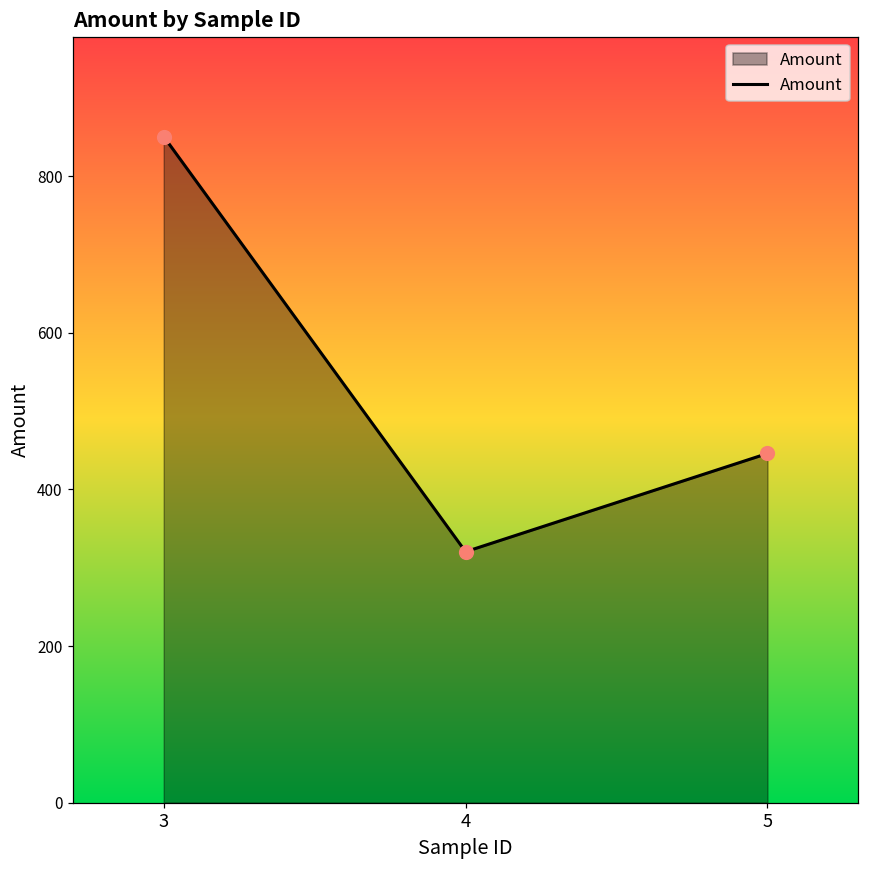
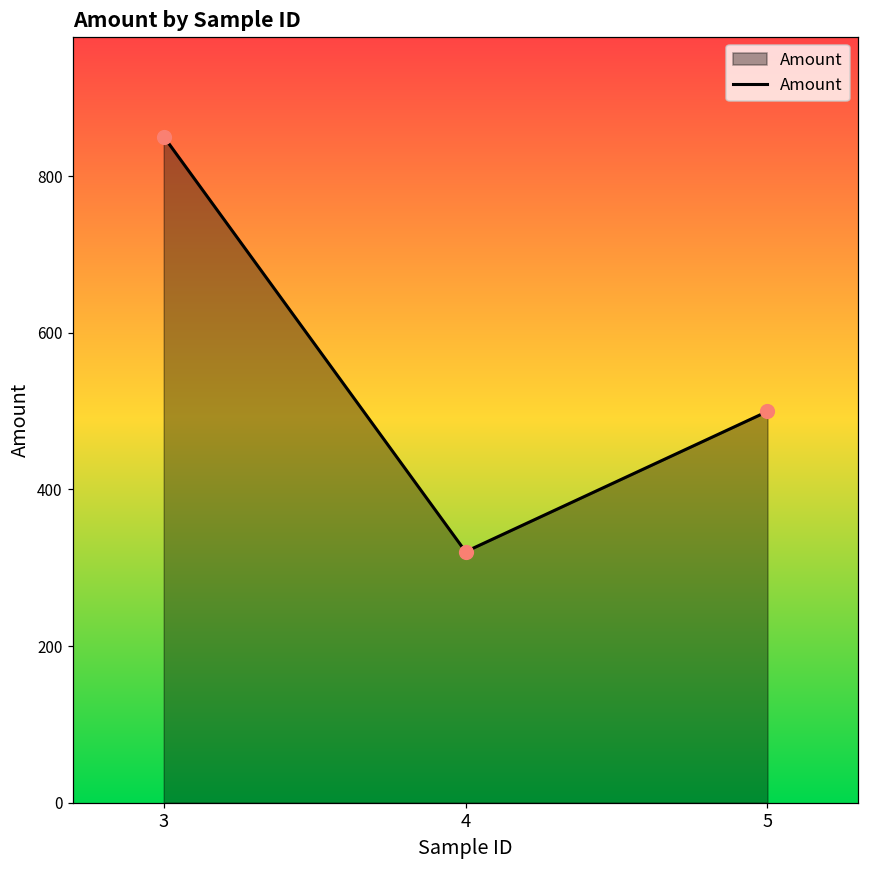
5: 450 -> 500
